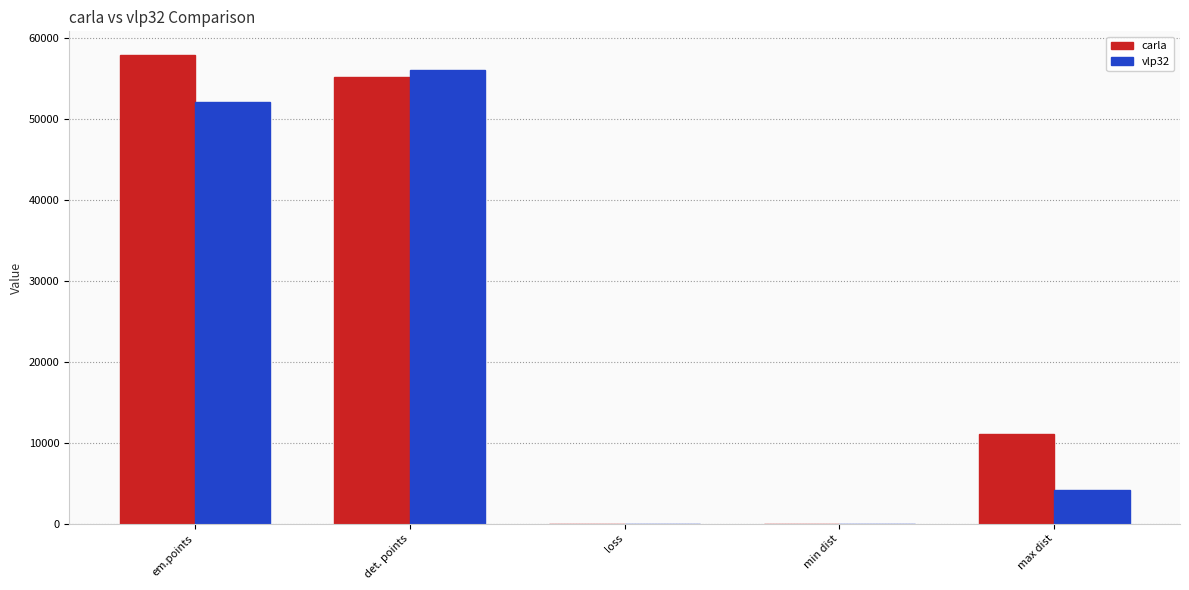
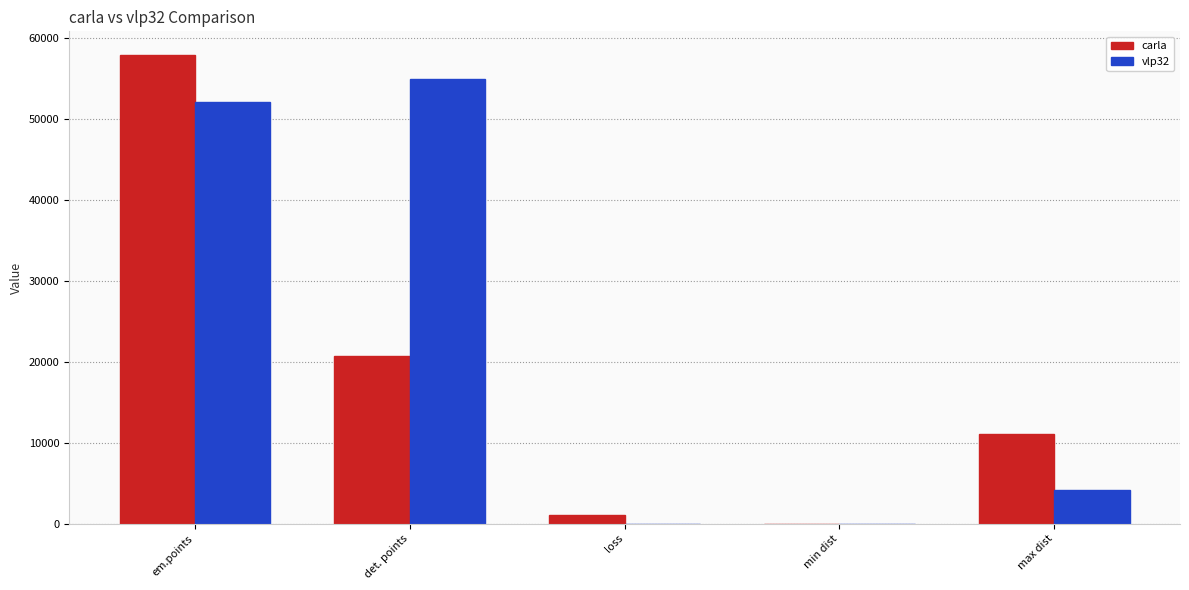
carla, det. points: 55000 -> 21000
vlp32, det. points: 56000 -> 55000
carla, loss: 0 -> 1000
